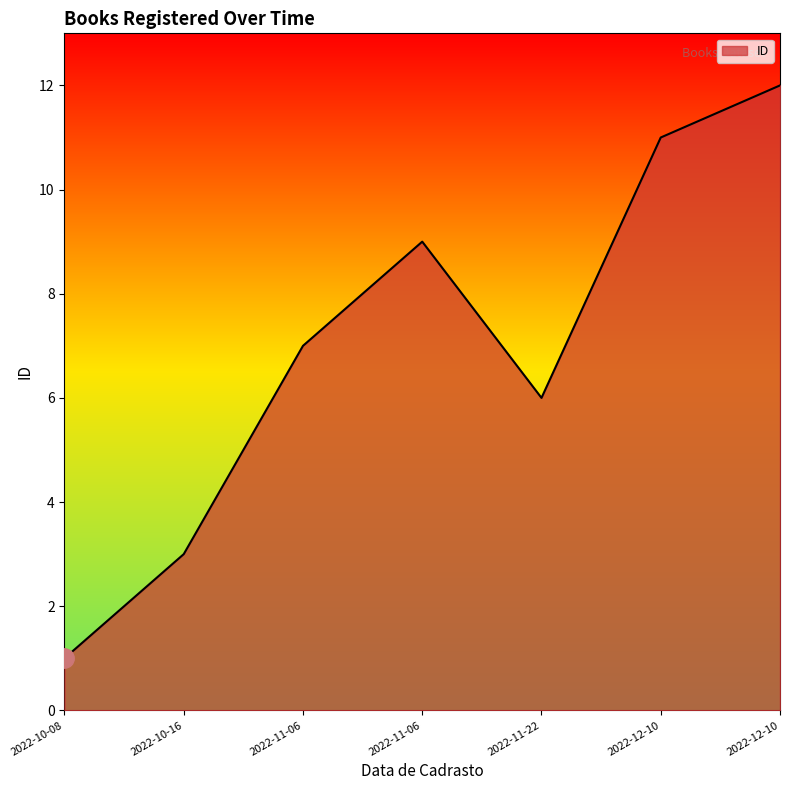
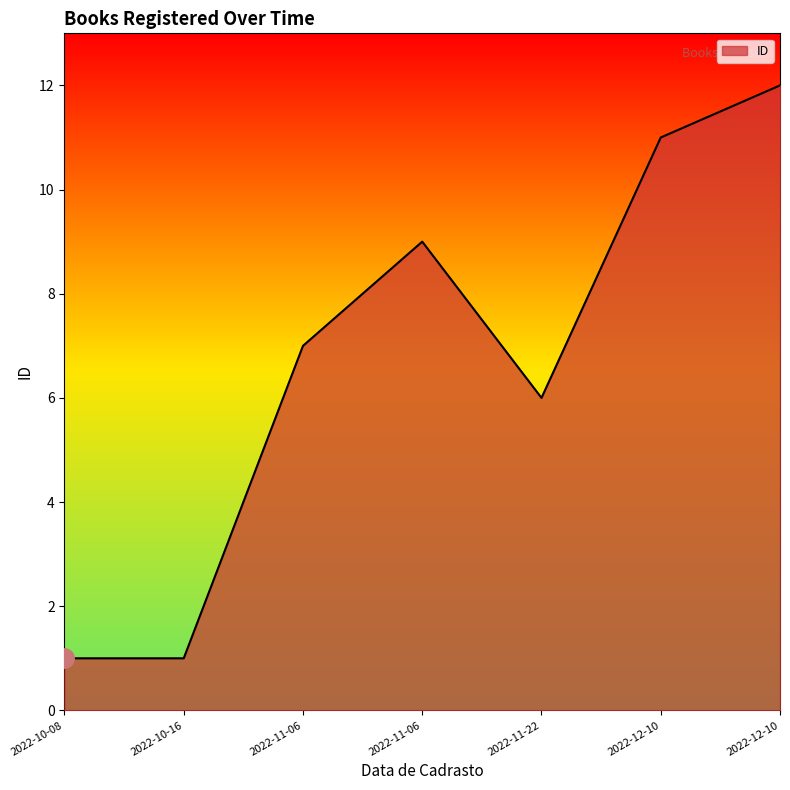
ID, 2022-10-16: 3 -> 1
